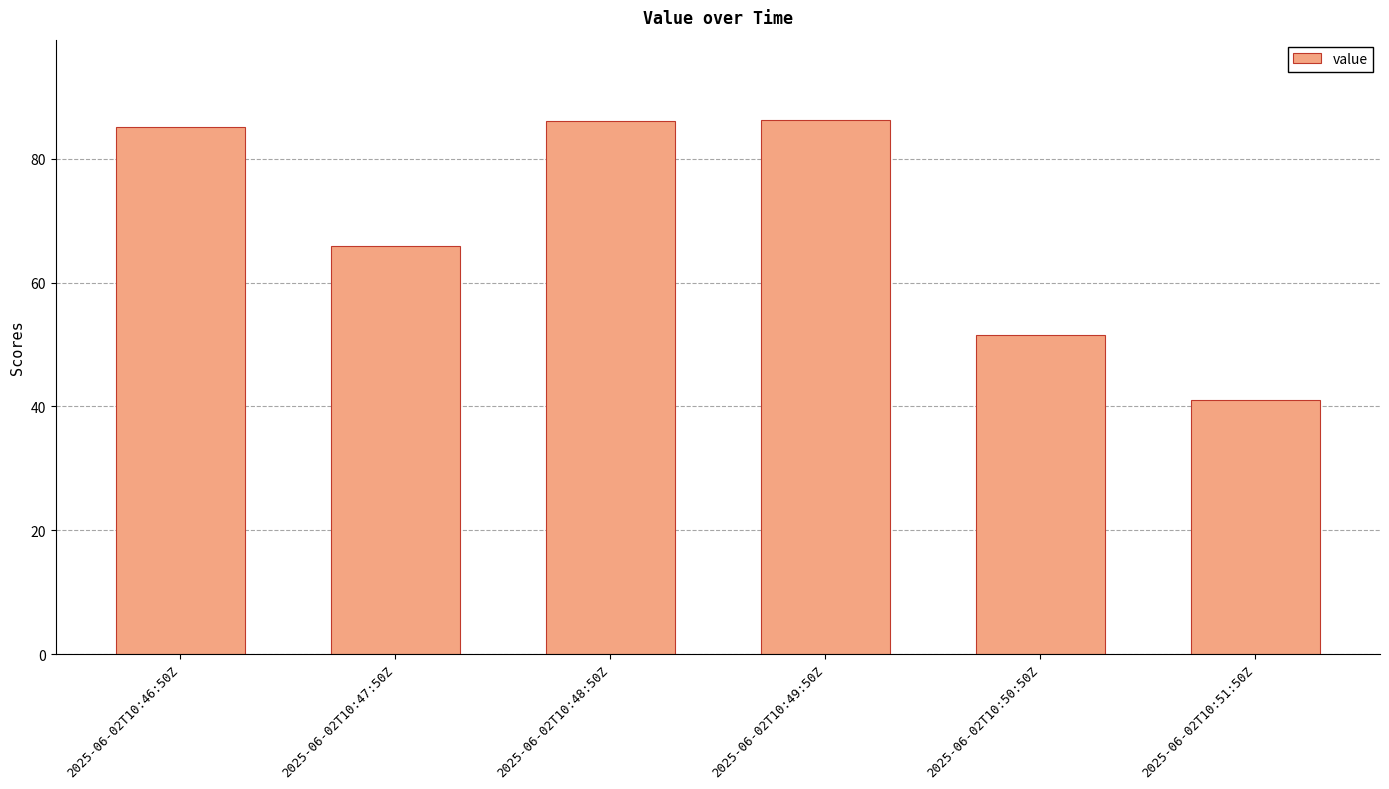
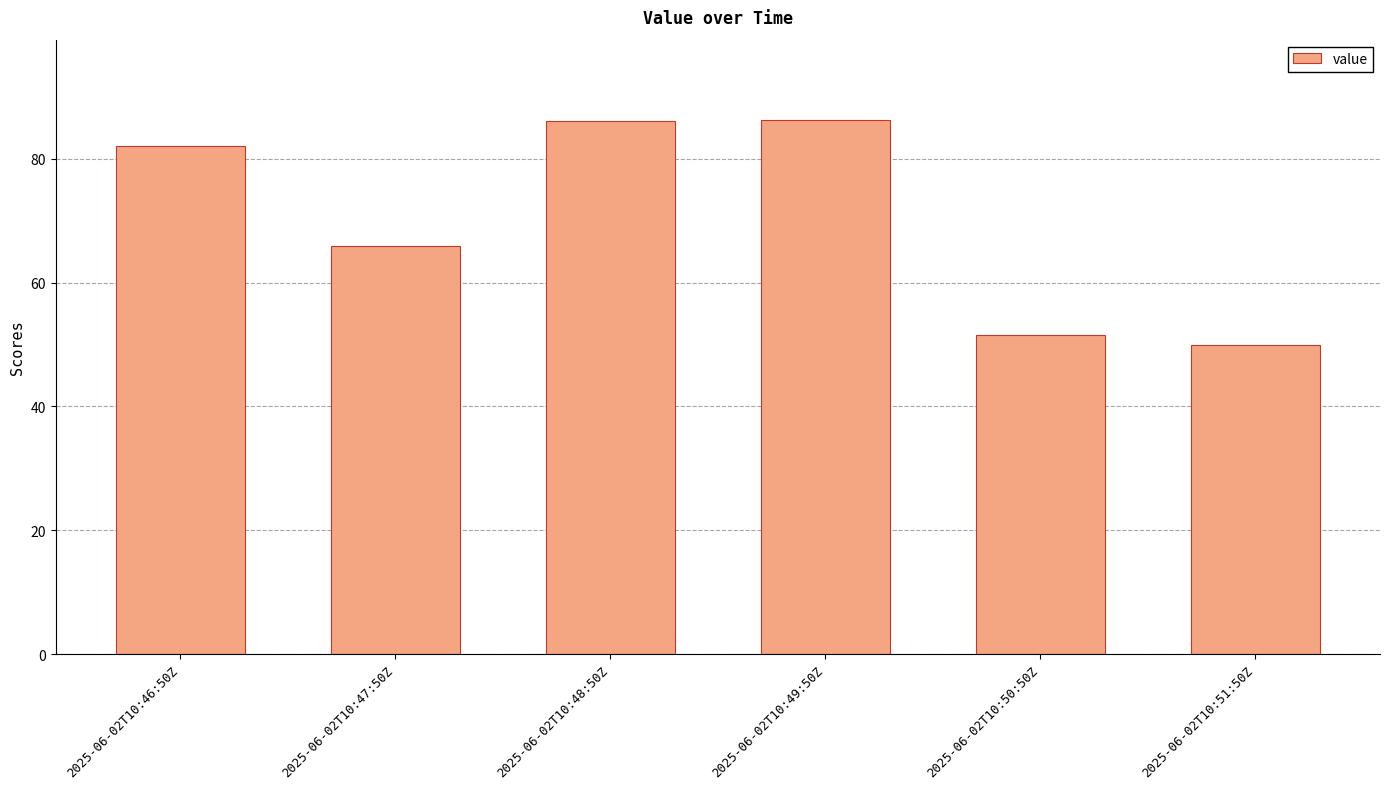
2025-06-02T10:46:50Z: 85 -> 82
2025-06-02T10:51:50Z: 41 -> 50
